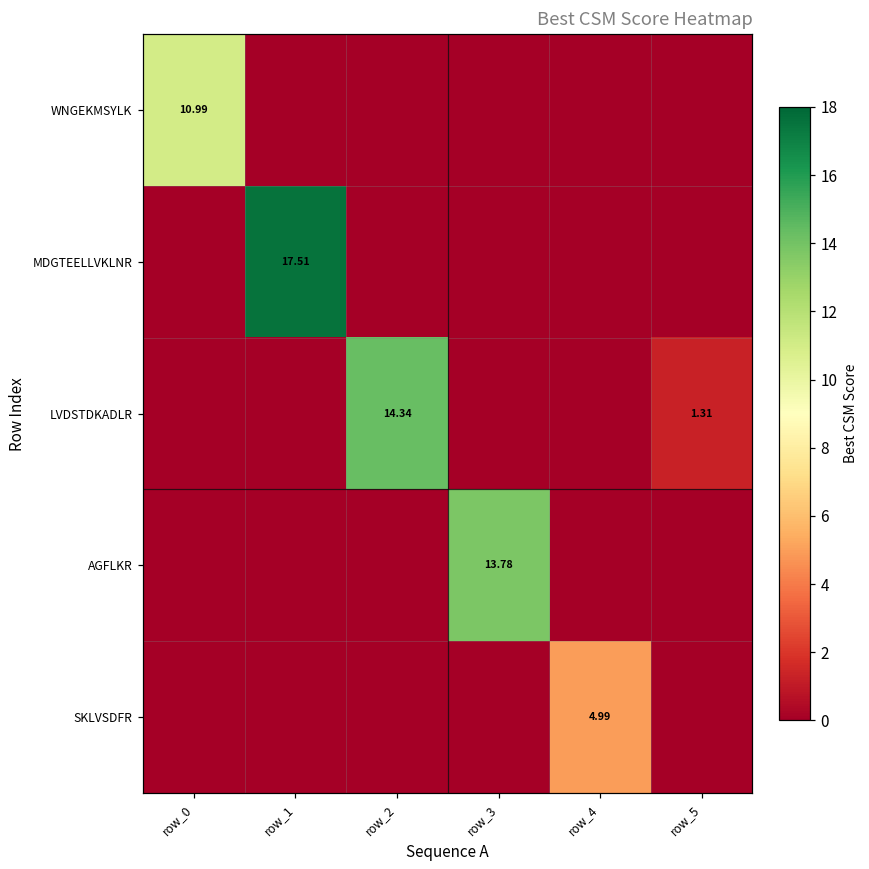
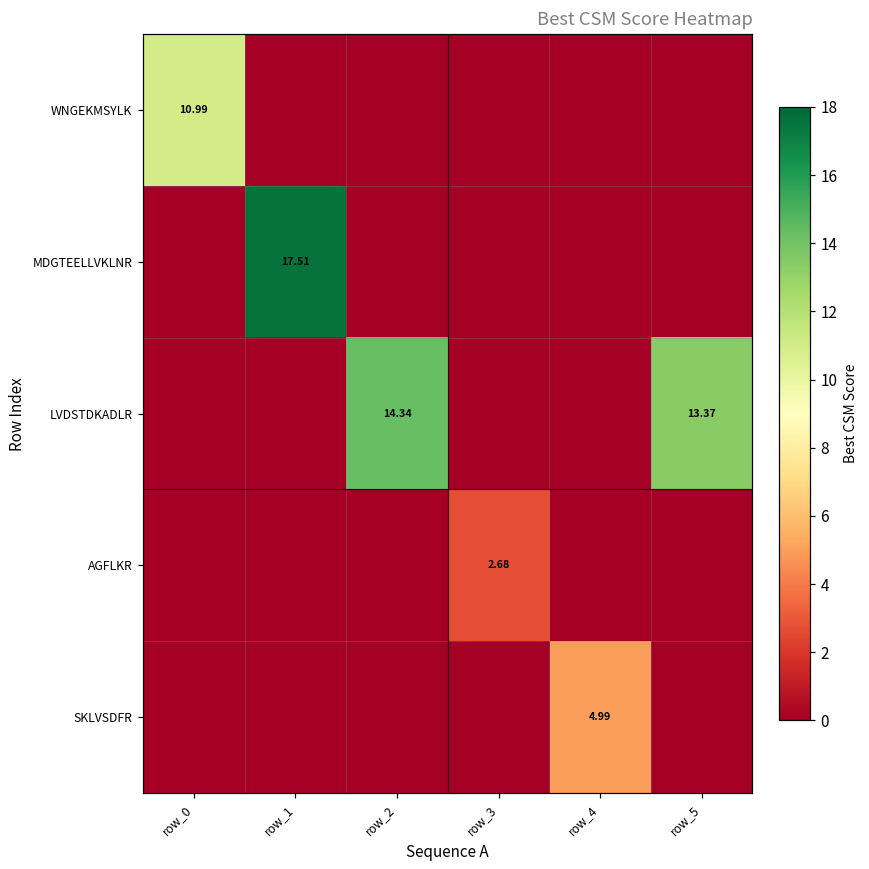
LVDSTDKADLR, row_5: 1.31 -> 13.37
AGFLKR, row_3: 13.78 -> 2.68
